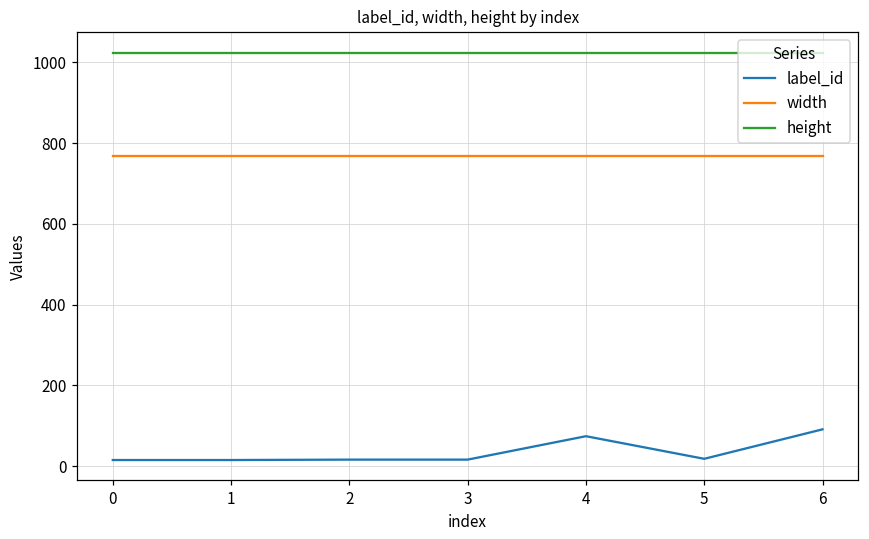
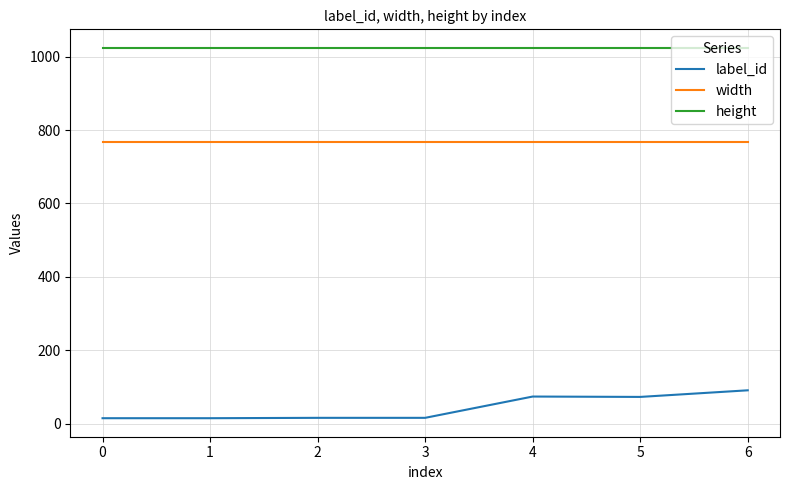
label_id, 5: 20 -> 70
